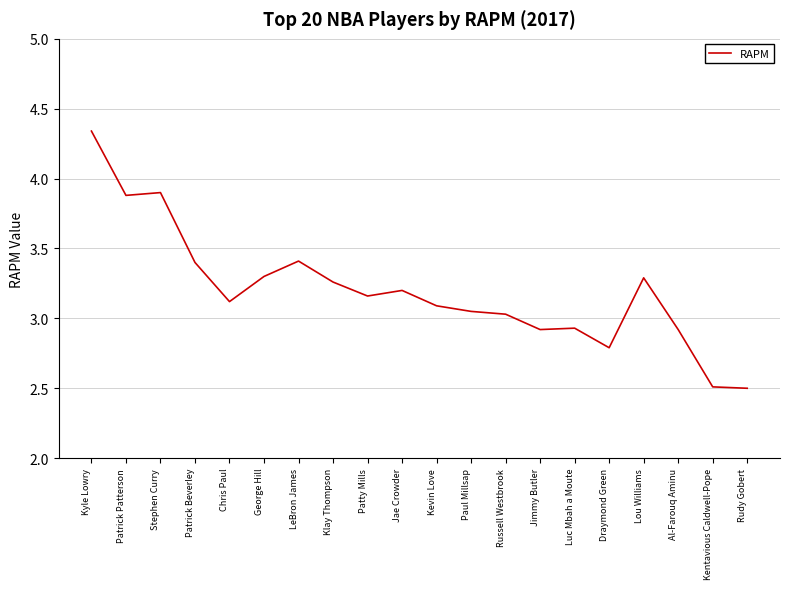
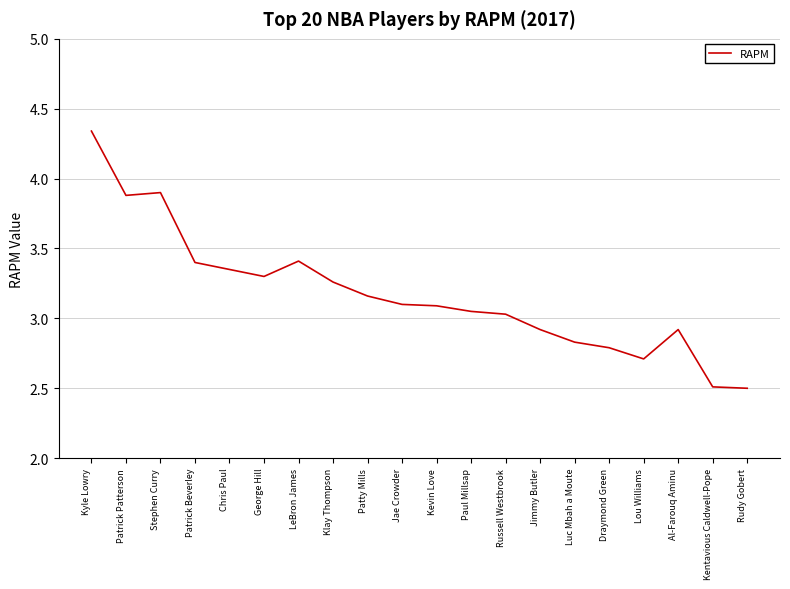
Chris Paul: 3.12 -> 3.35
Jae Crowder: 3.2 -> 3.1
Luc Mbah a Moute: 2.93 -> 2.83
Lou Williams: 3.29 -> 2.71
